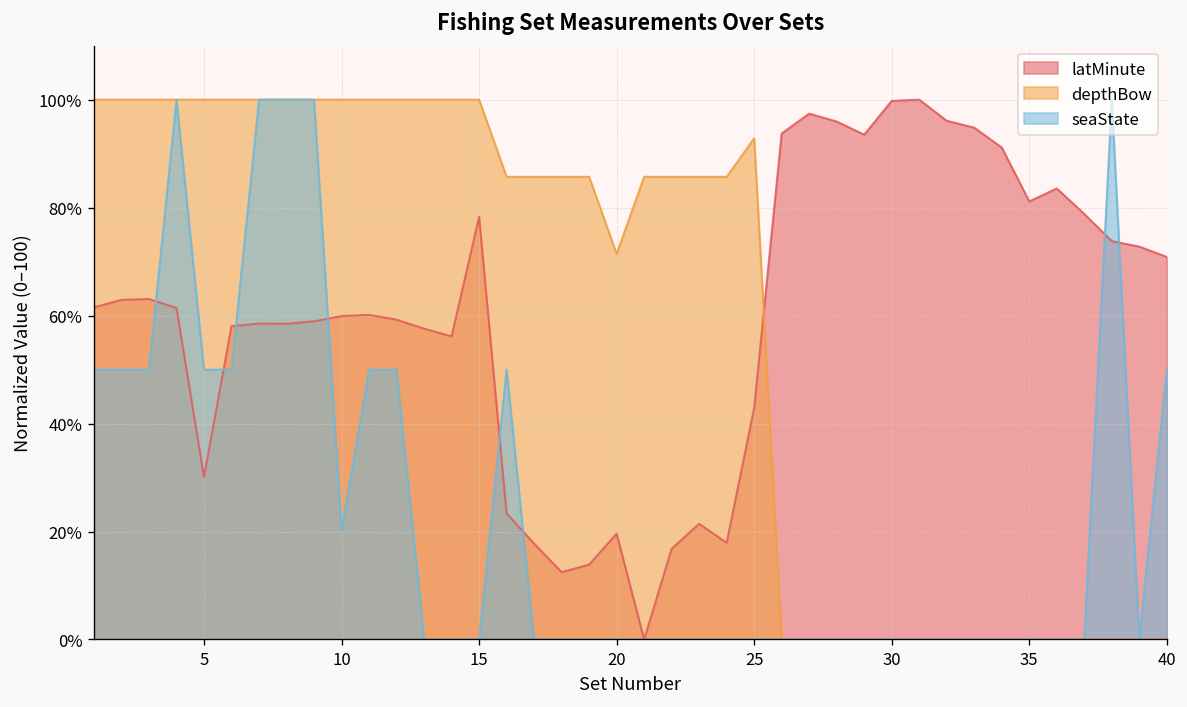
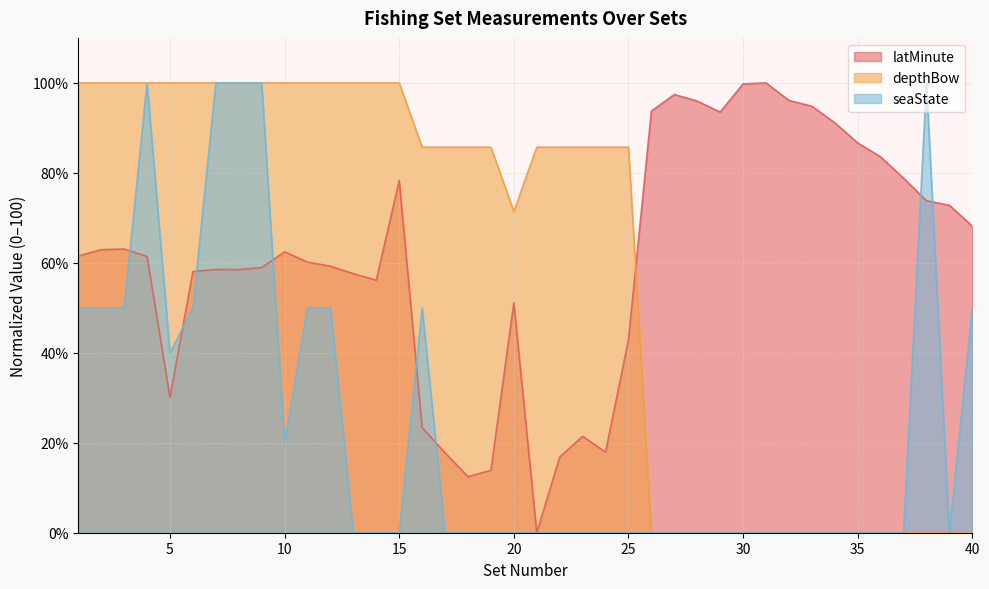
seaState, 5: 50% -> 40%
latMinute, 10: 60% -> 62%
latMinute, 20: 20% -> 51%
depthBow, 25: 93% -> 86%
latMinute, 35: 81% -> 87%
latMinute, 40: 71% -> 68%
